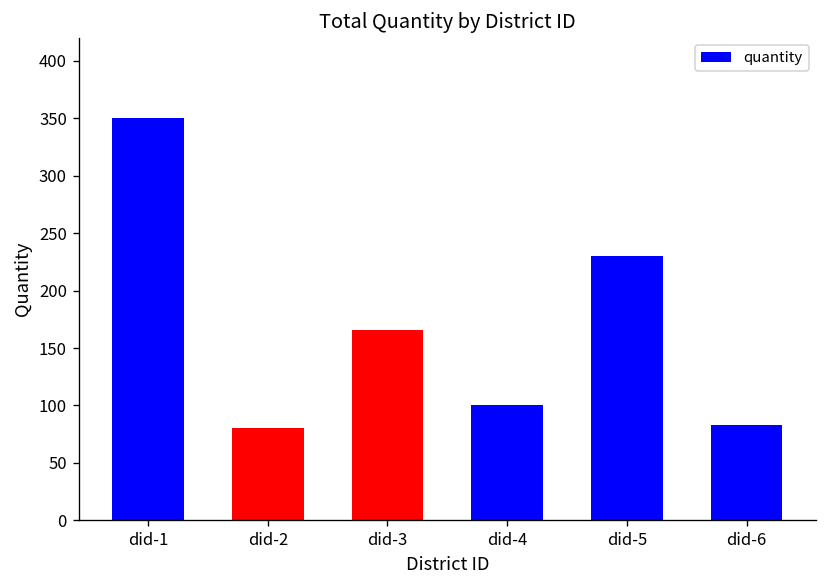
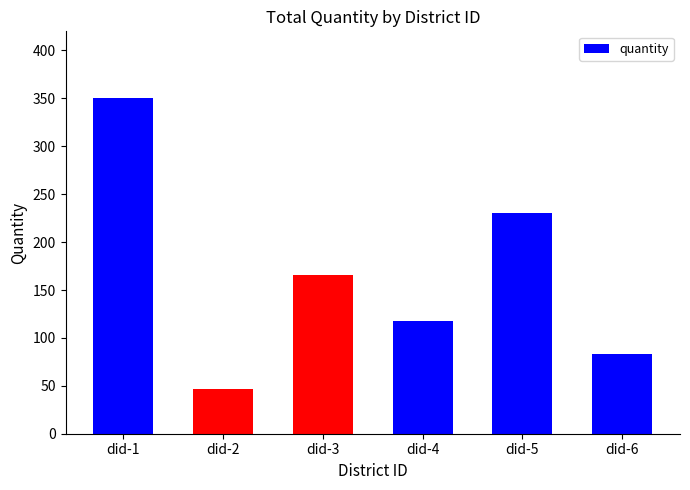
did-2: 80 -> 50
did-4: 100 -> 120
